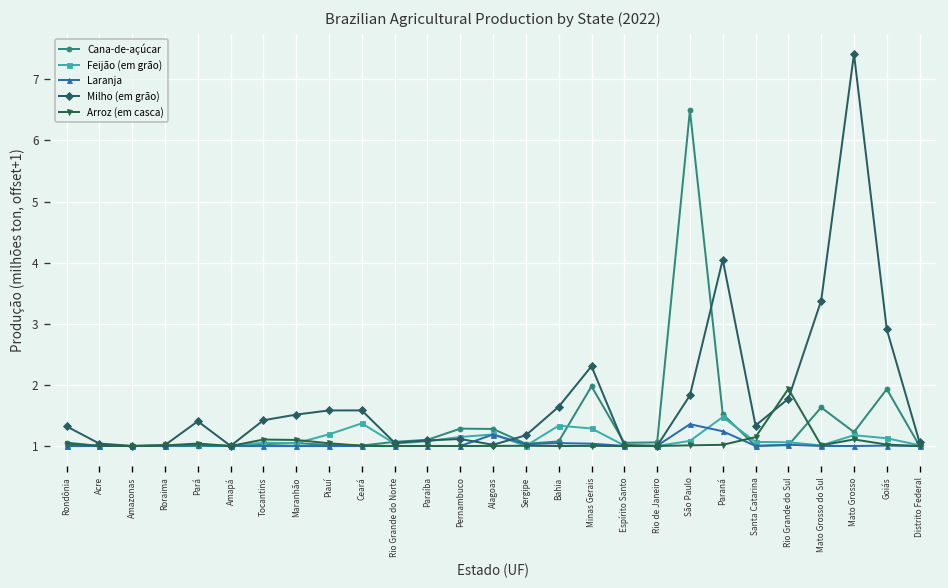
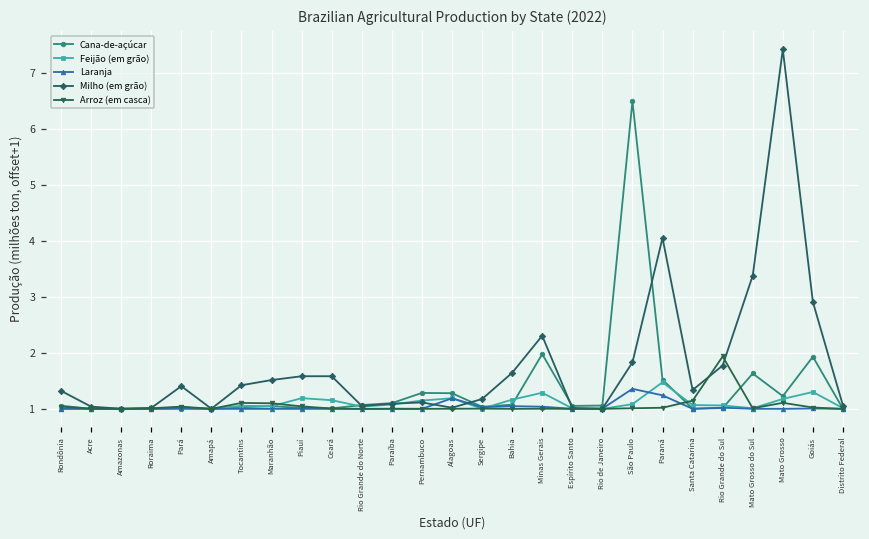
Feijão (em grão), Ceará: 1.4 -> 1.2
Feijão (em grão), Bahia: 1.3 -> 1.2
Feijão (em grão), Goiás: 1.1 -> 1.3
